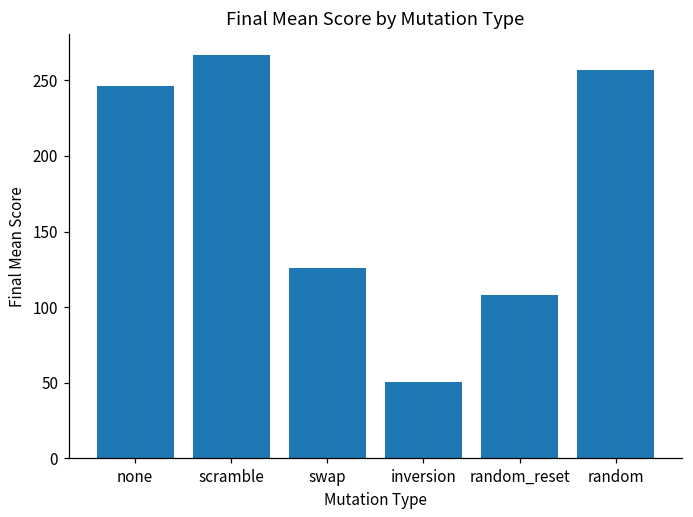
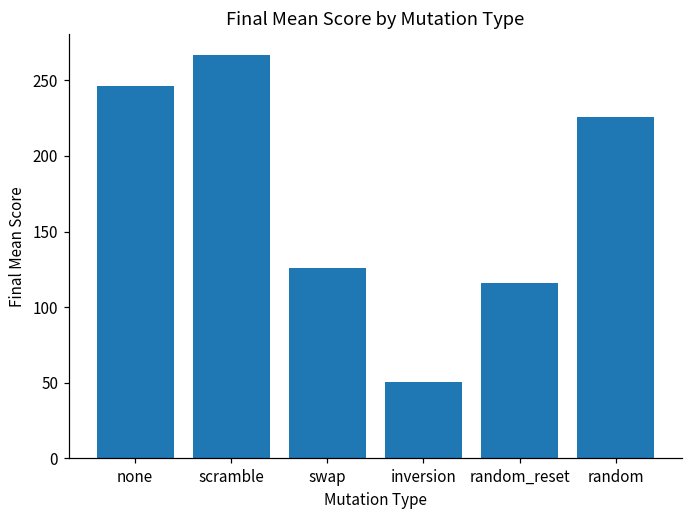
random_reset: 108 -> 116
random: 257 -> 226
